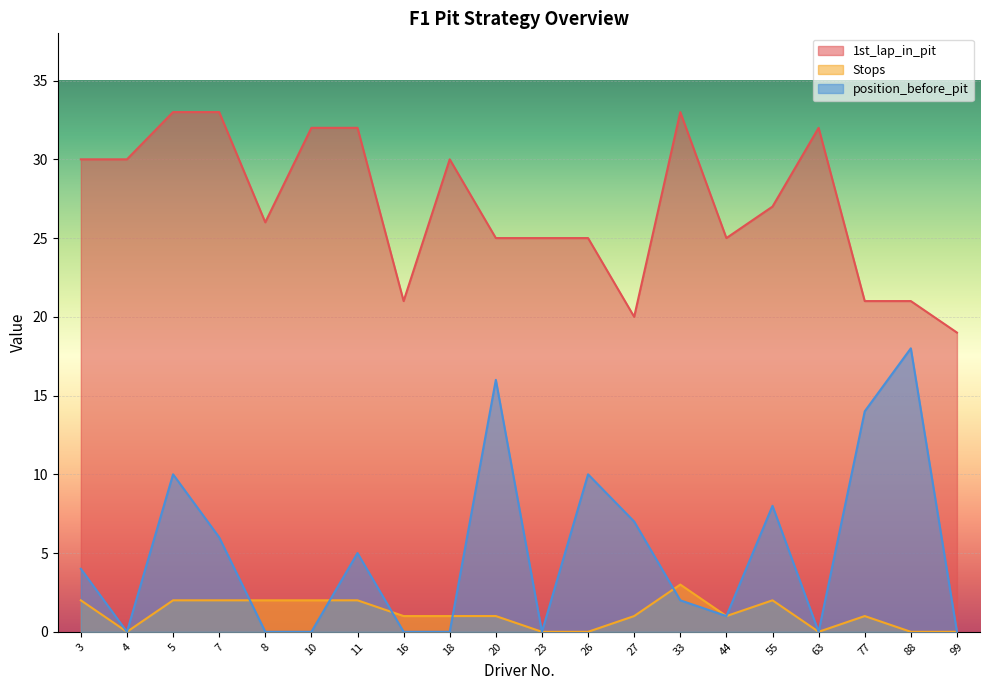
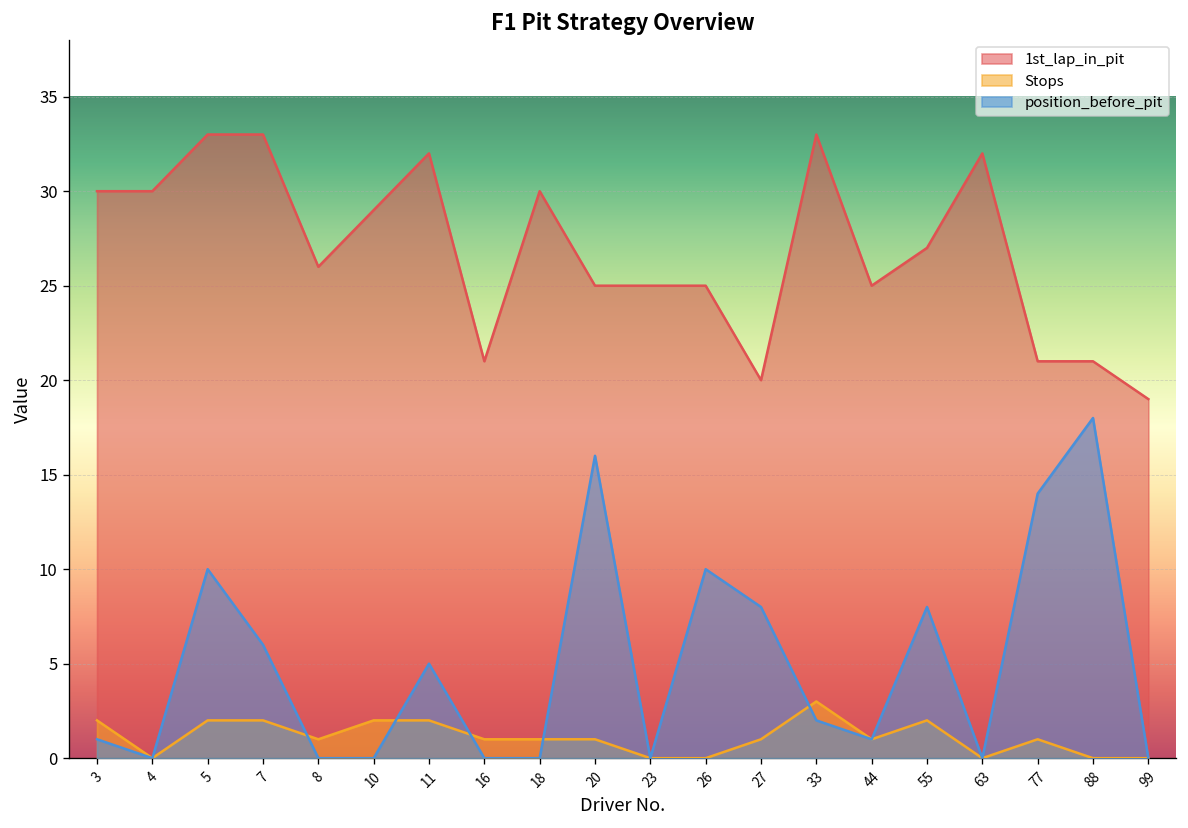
position_before_pit, 3: 4 -> 1
Stops, 8: 2 -> 1
1st_lap_in_pit, 10: 32 -> 29
position_before_pit, 27: 7 -> 8
